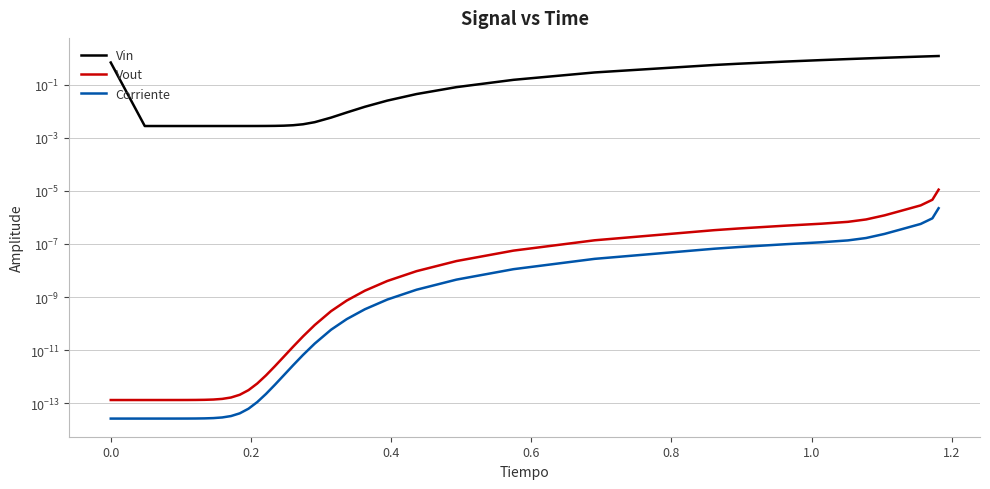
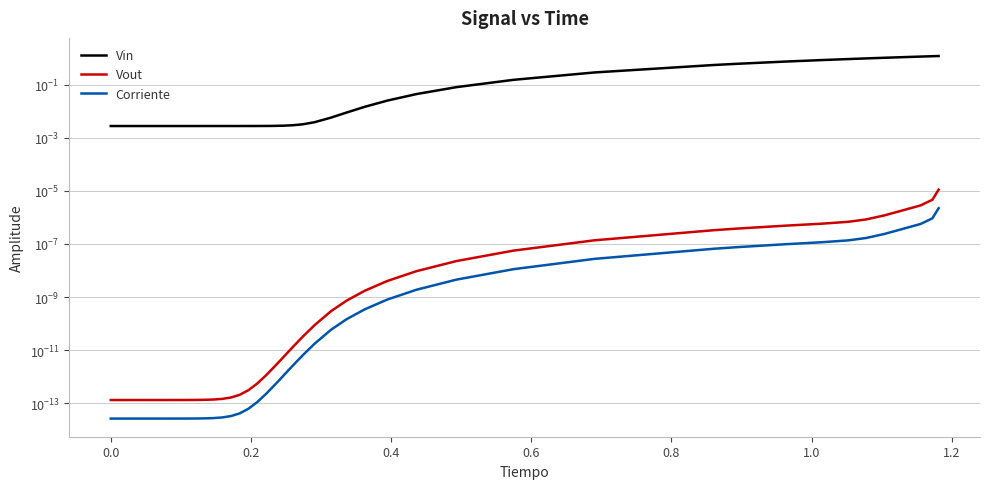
Vin, 0.0: 0.7 -> 0.003
